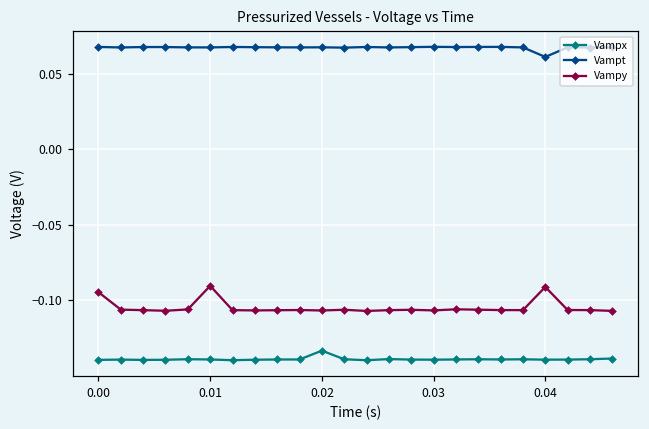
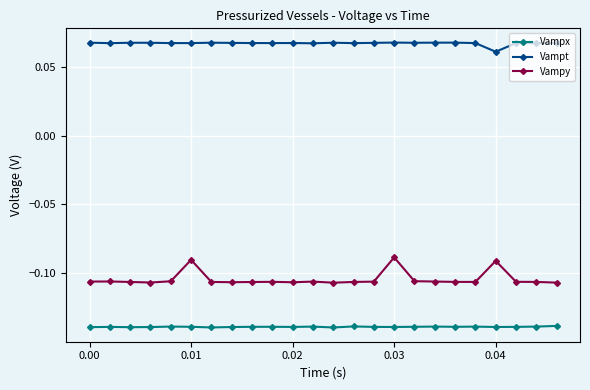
Vampy, 0.00: -0.095 -> -0.106
Vampx, 0.02: -0.133 -> -0.139
Vampy, 0.03: -0.107 -> -0.089
